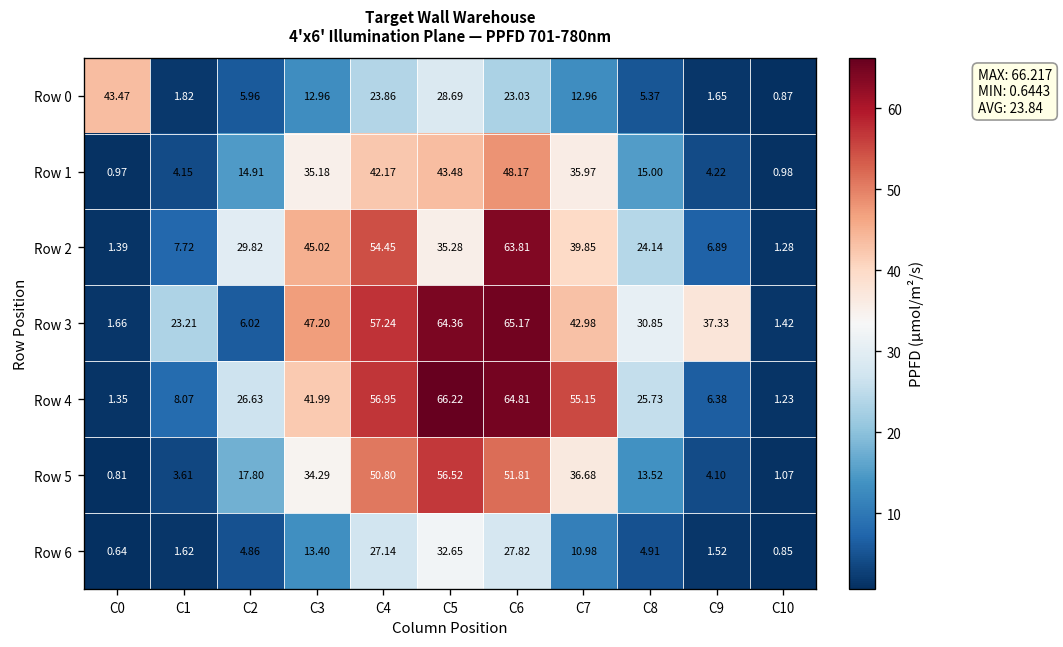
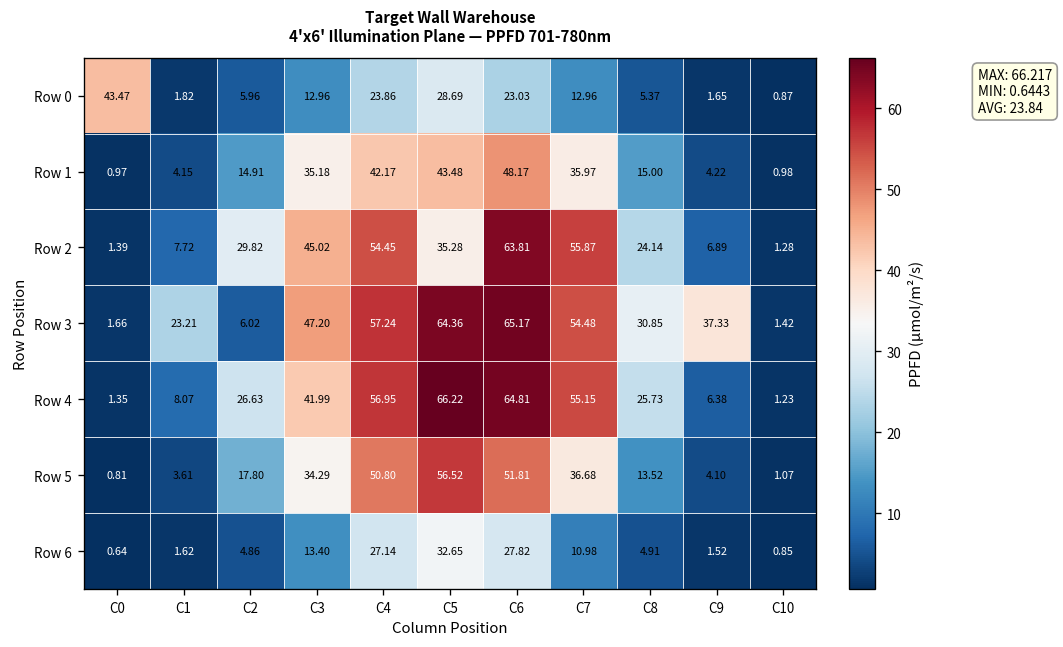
Row 2, C7: 39.85 -> 55.87
Row 3, C7: 42.98 -> 54.48
